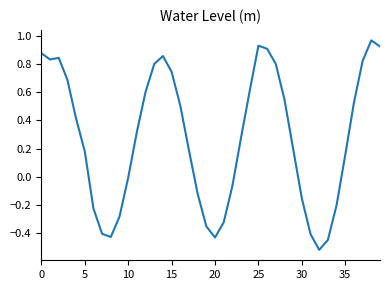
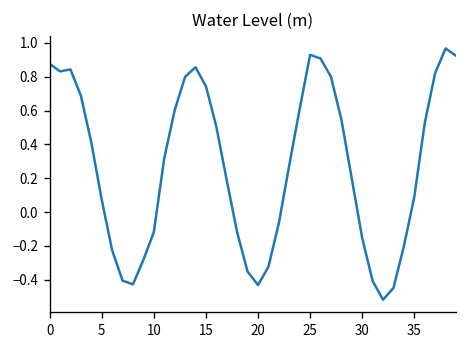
5: 0.18 -> 0.07
10: -0.01 -> -0.12
35: 0.16 -> 0.09
